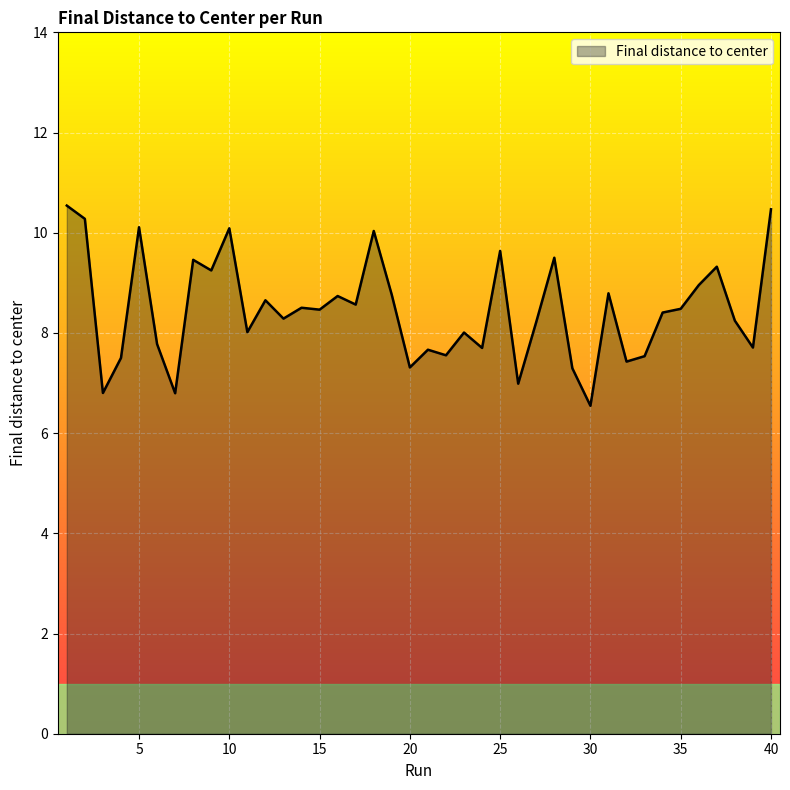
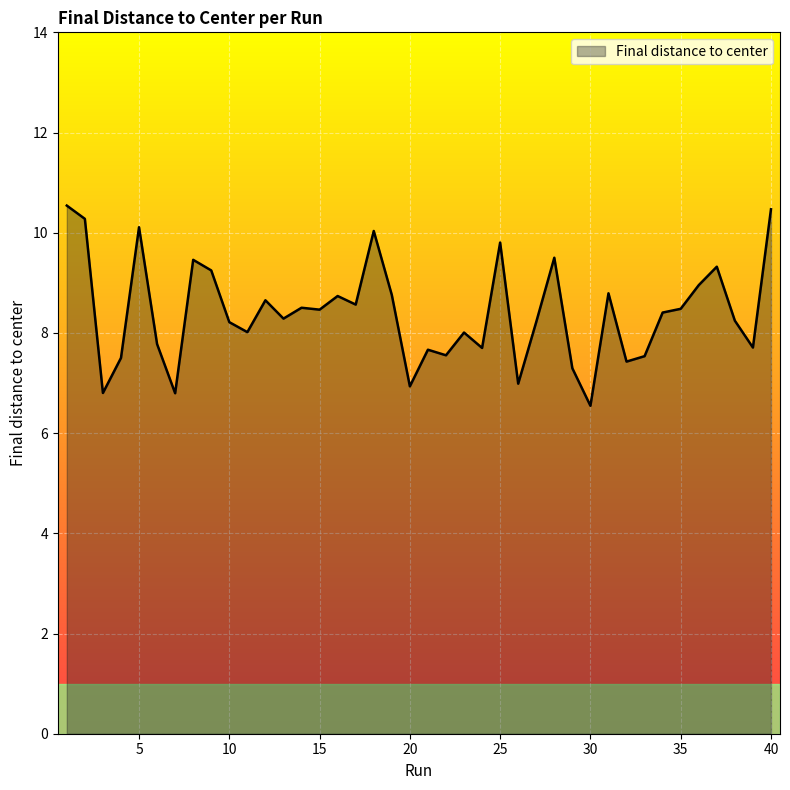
10: 10.1 -> 8.2
20: 7.3 -> 6.9
25: 9.6 -> 9.8
